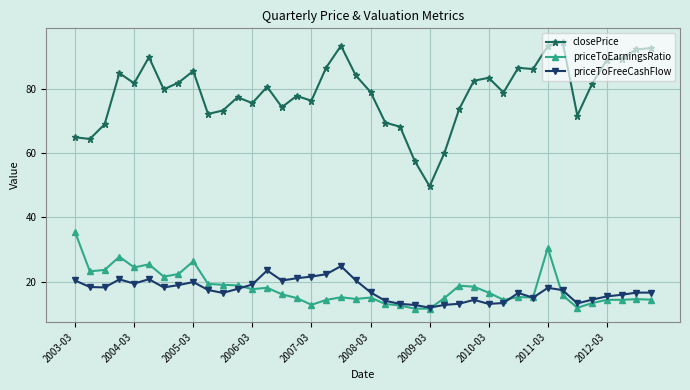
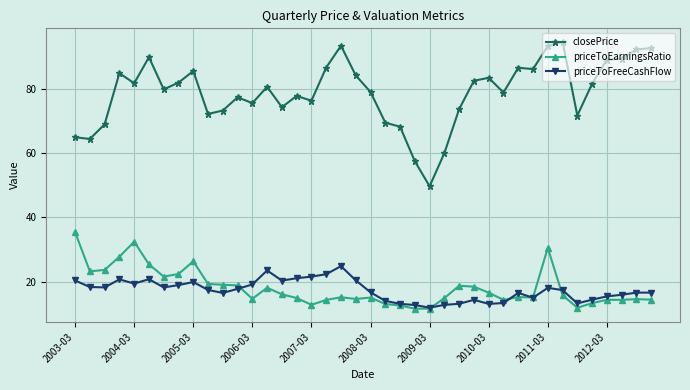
priceToEarningsRatio, 2004-03: 24 -> 32
priceToEarningsRatio, 2006-03: 18 -> 15
